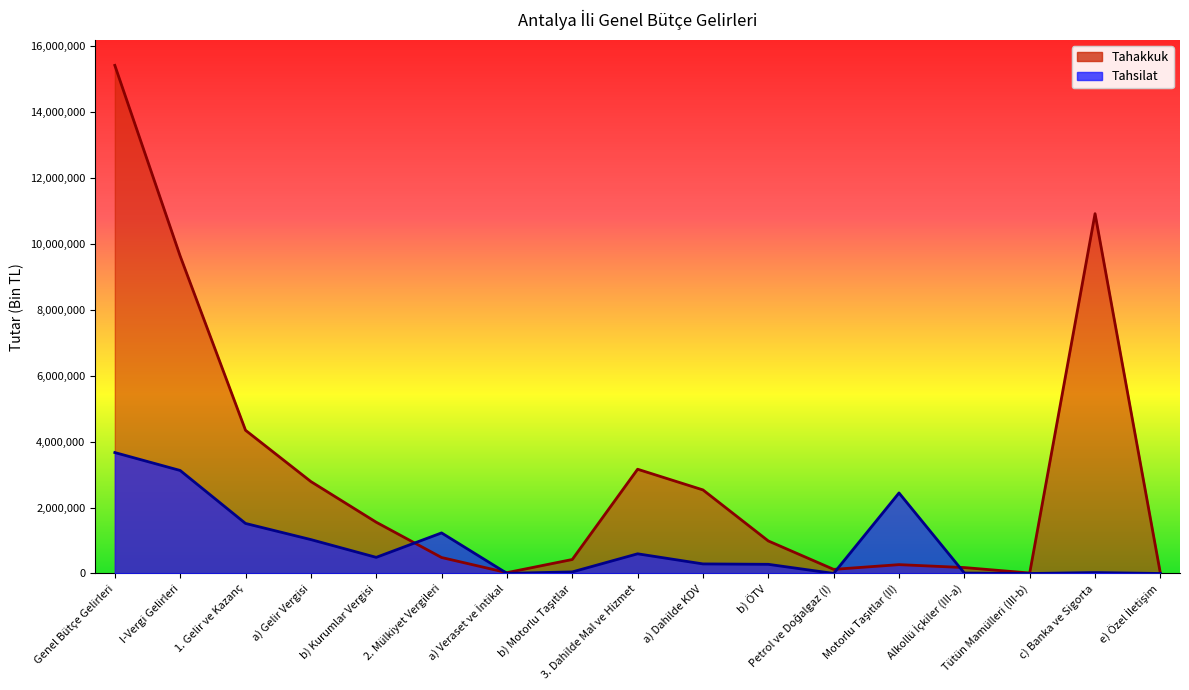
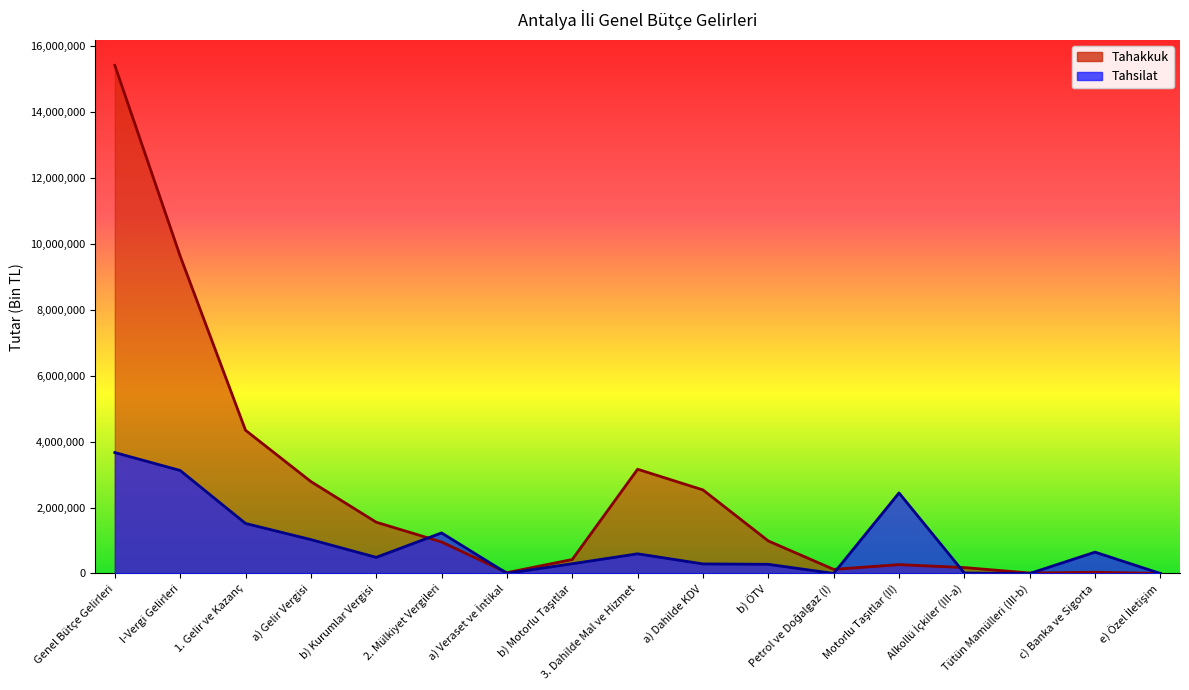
Tahakkuk, 2. Mülkiyet Vergileri: 500,000 -> 1,000,000
Tahsilat, b) Motorlu Taşıtlar: 0 -> 300,000
Tahakkuk, c) Banka ve Sigorta: 10,900,000 -> 0
Tahsilat, c) Banka ve Sigorta: 0 -> 600,000
